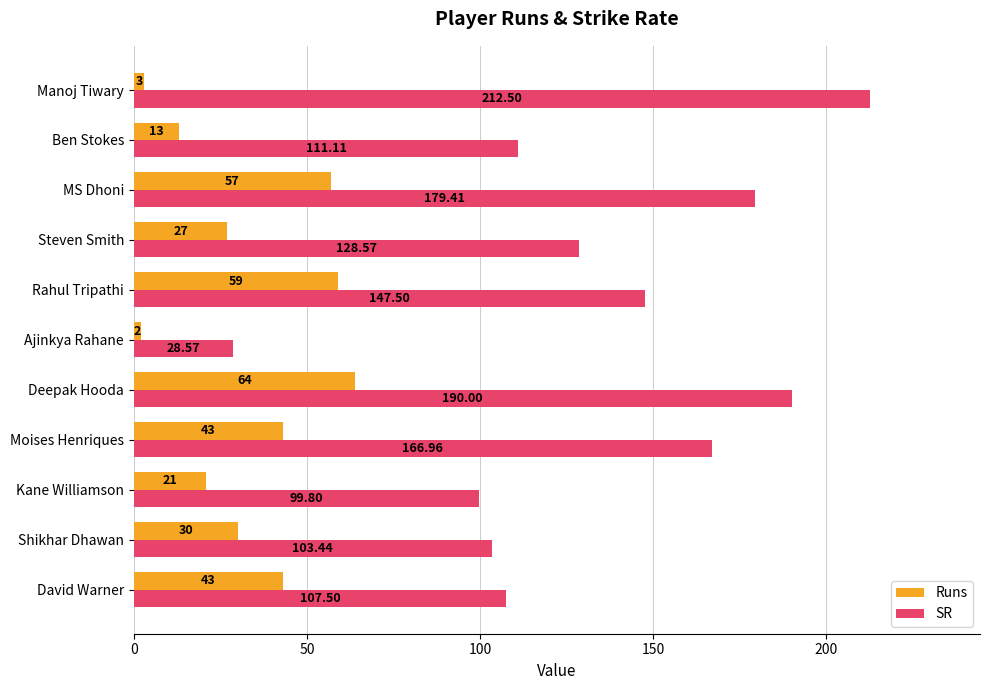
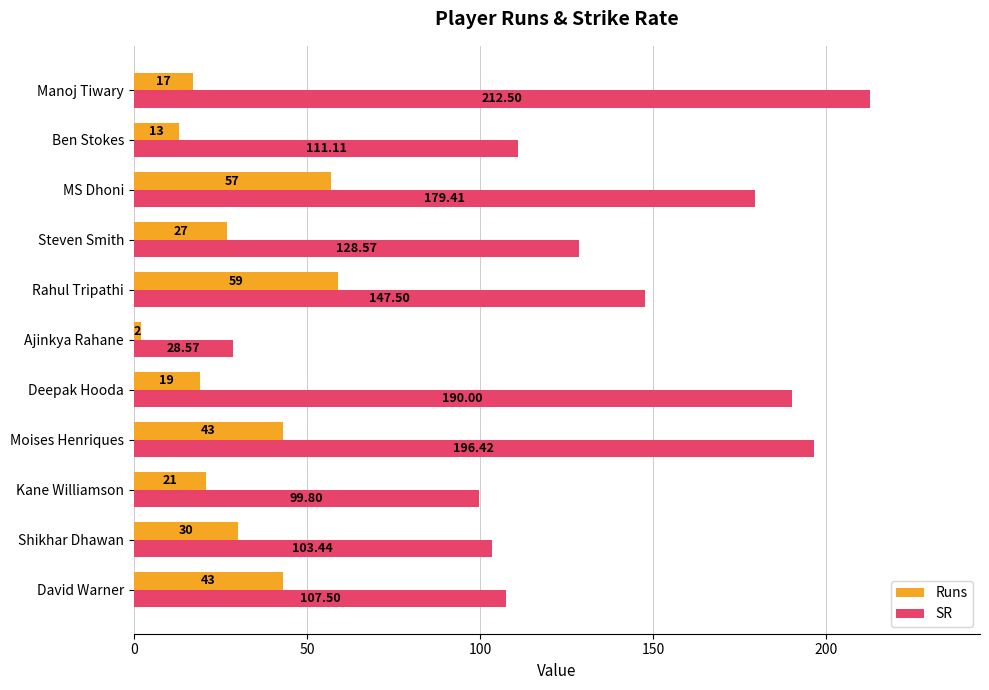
Runs, Manoj Tiwary: 3 -> 17
Runs, Deepak Hooda: 64 -> 19
SR, Moises Henriques: 166.96 -> 196.42
